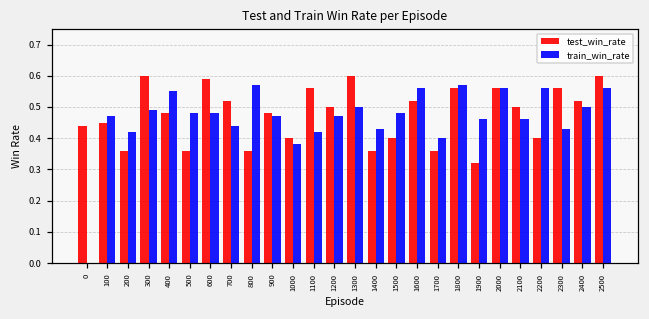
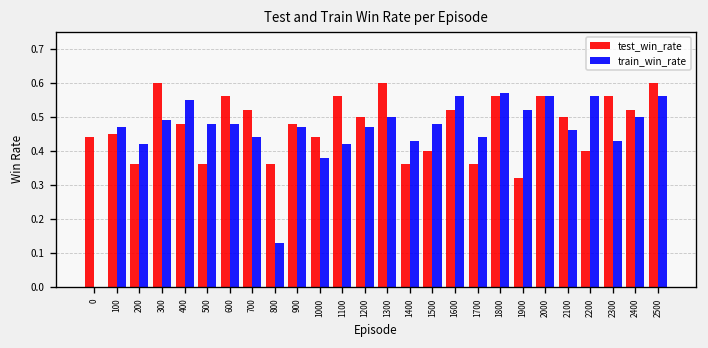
test_win_rate, 600: 0.59 -> 0.56
train_win_rate, 800: 0.57 -> 0.13
test_win_rate, 1000: 0.40 -> 0.44
train_win_rate, 1700: 0.40 -> 0.44
train_win_rate, 1900: 0.46 -> 0.52
